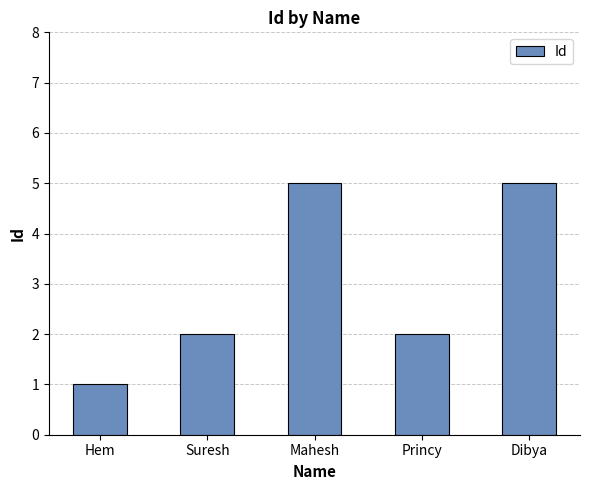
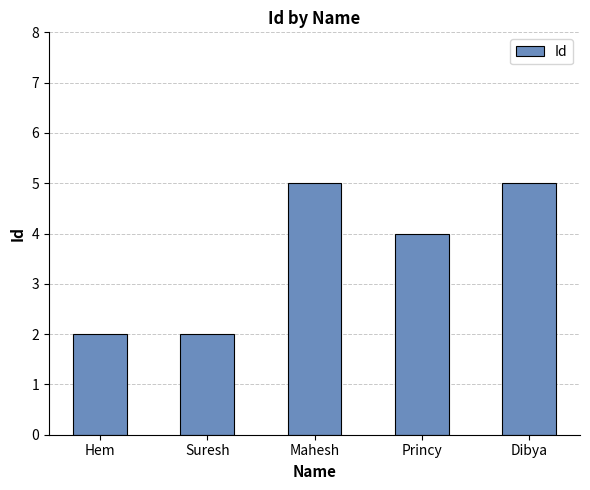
Hem: 1 -> 2
Princy: 2 -> 4
